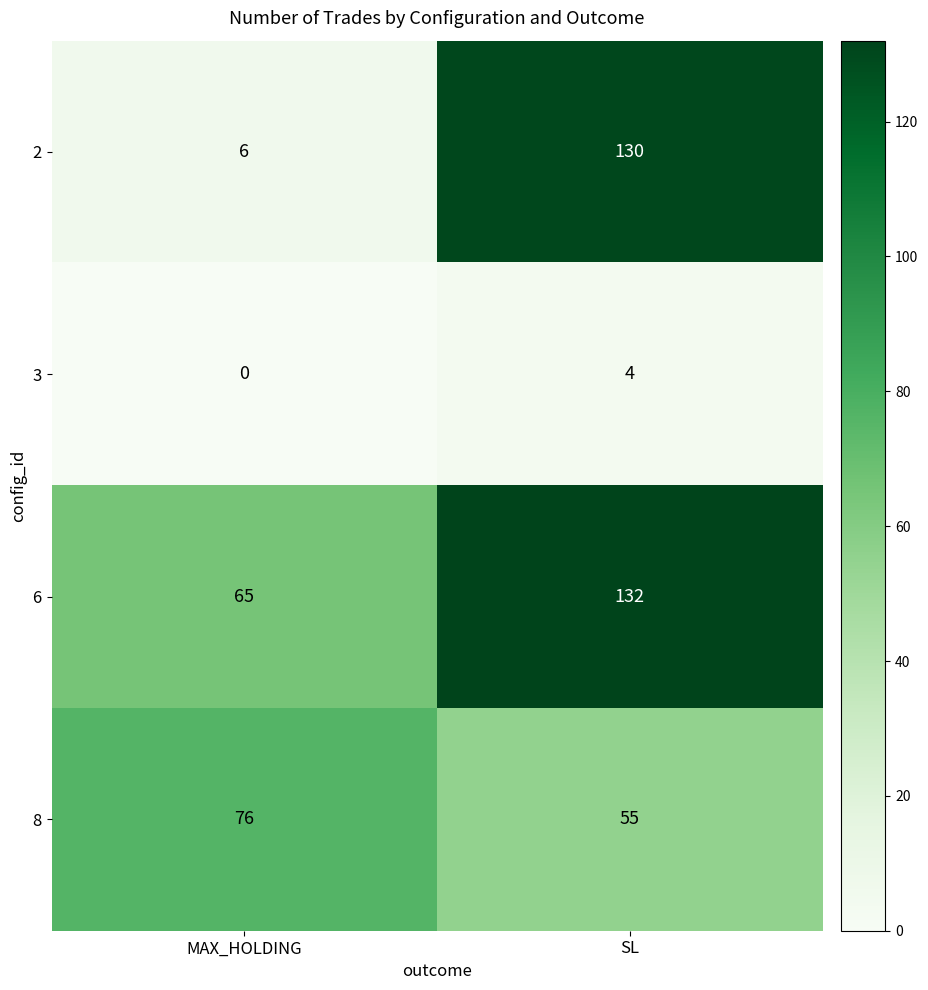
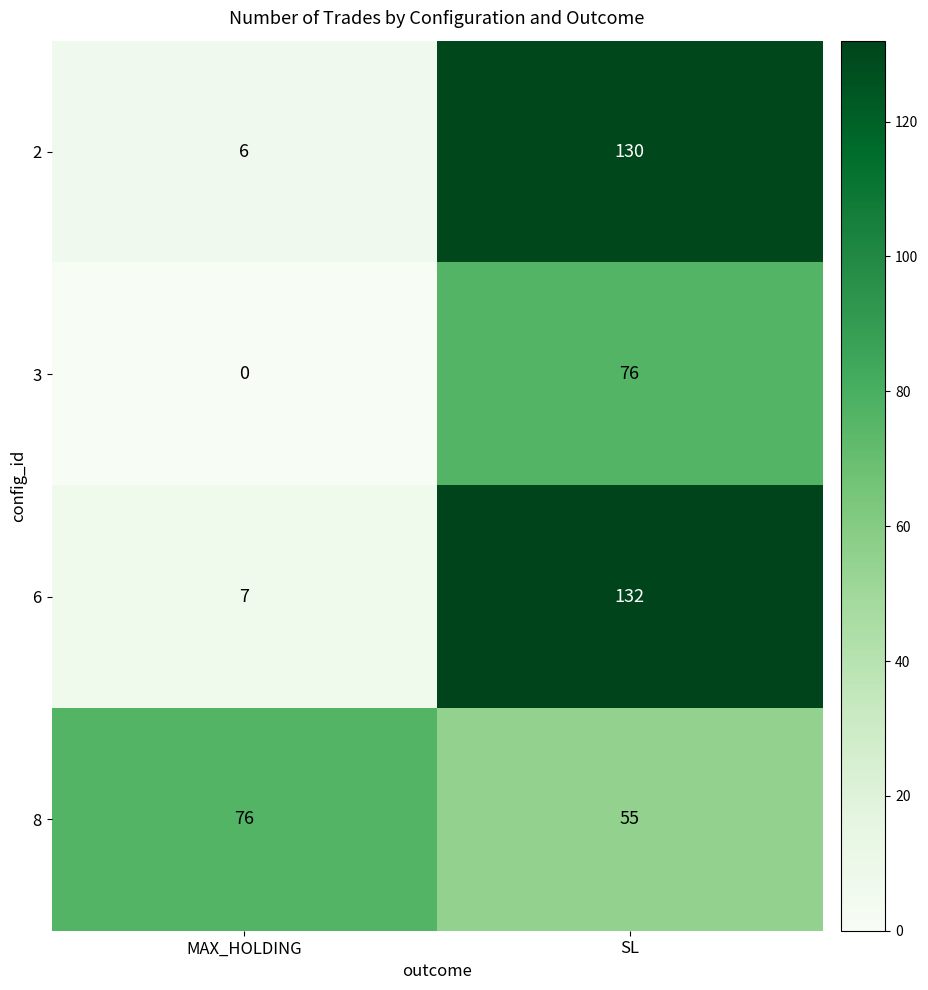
3, SL: 4 -> 76
6, MAX_HOLDING: 65 -> 7
